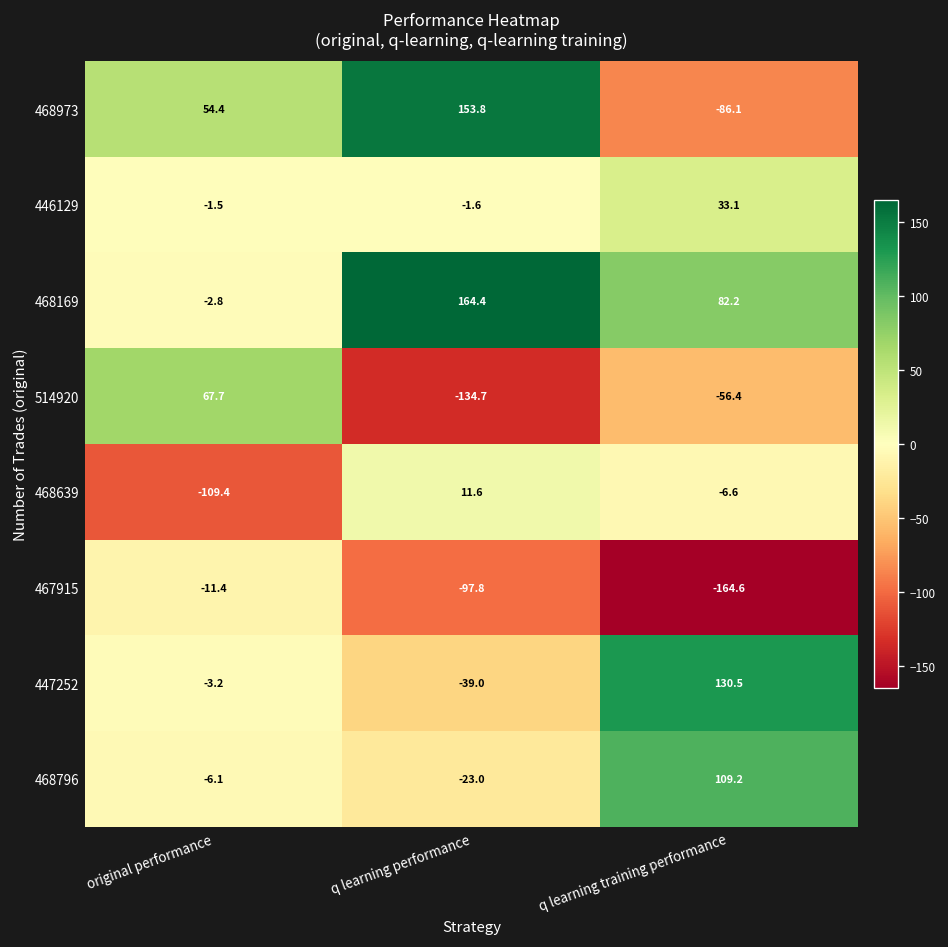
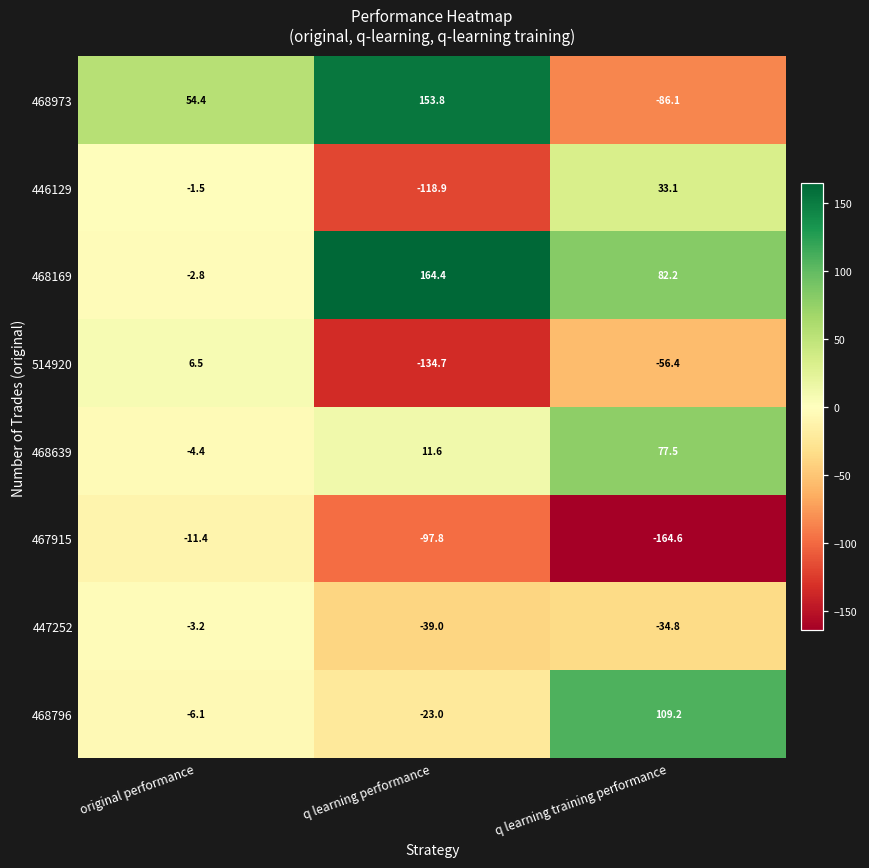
446129, q learning performance: -1.6 -> -118.9
514920, original performance: 67.7 -> 6.5
468639, original performance: -109.4 -> -4.4
468639, q learning training performance: -6.6 -> 77.5
447252, q learning training performance: 130.5 -> -34.8
